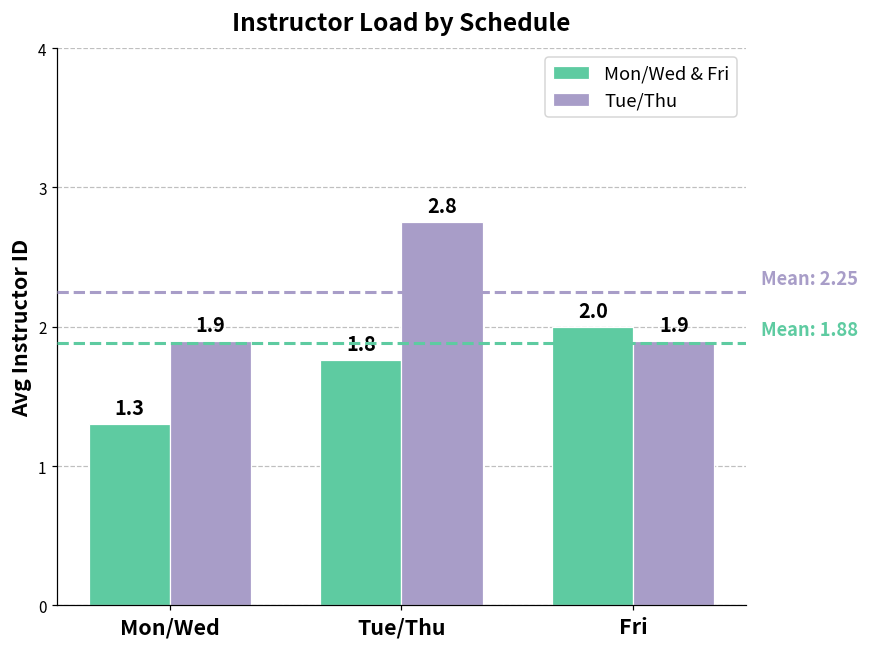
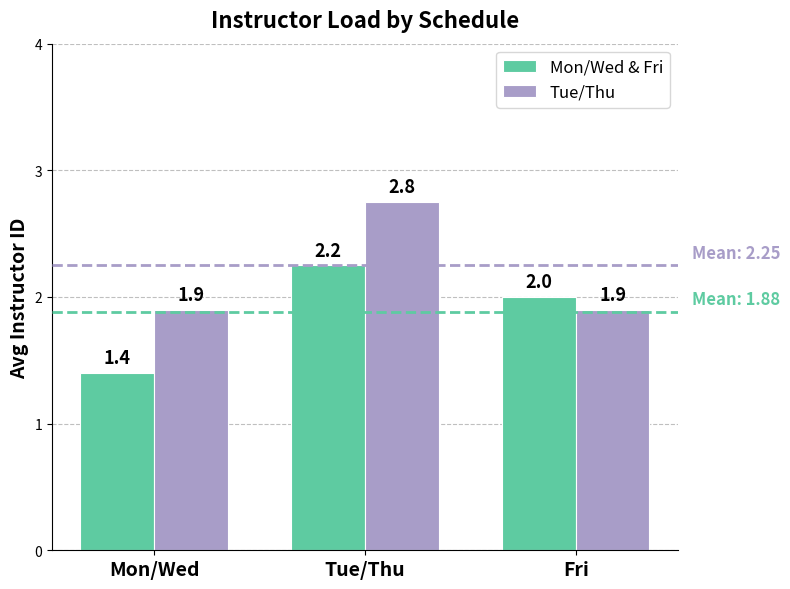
Mon/Wed & Fri, Mon/Wed: 1.3 -> 1.4
Mon/Wed & Fri, Tue/Thu: 1.8 -> 2.2
